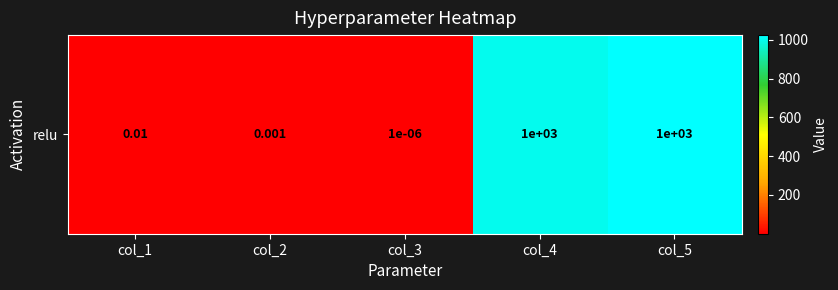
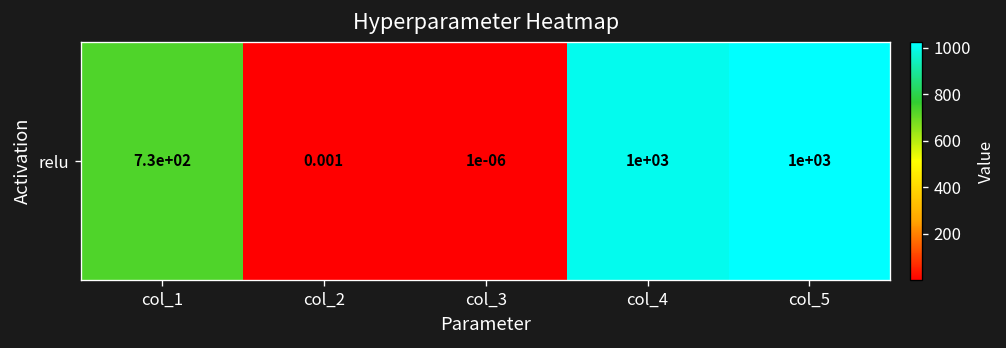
relu, col_1: 0.01 -> 7.3e+02
